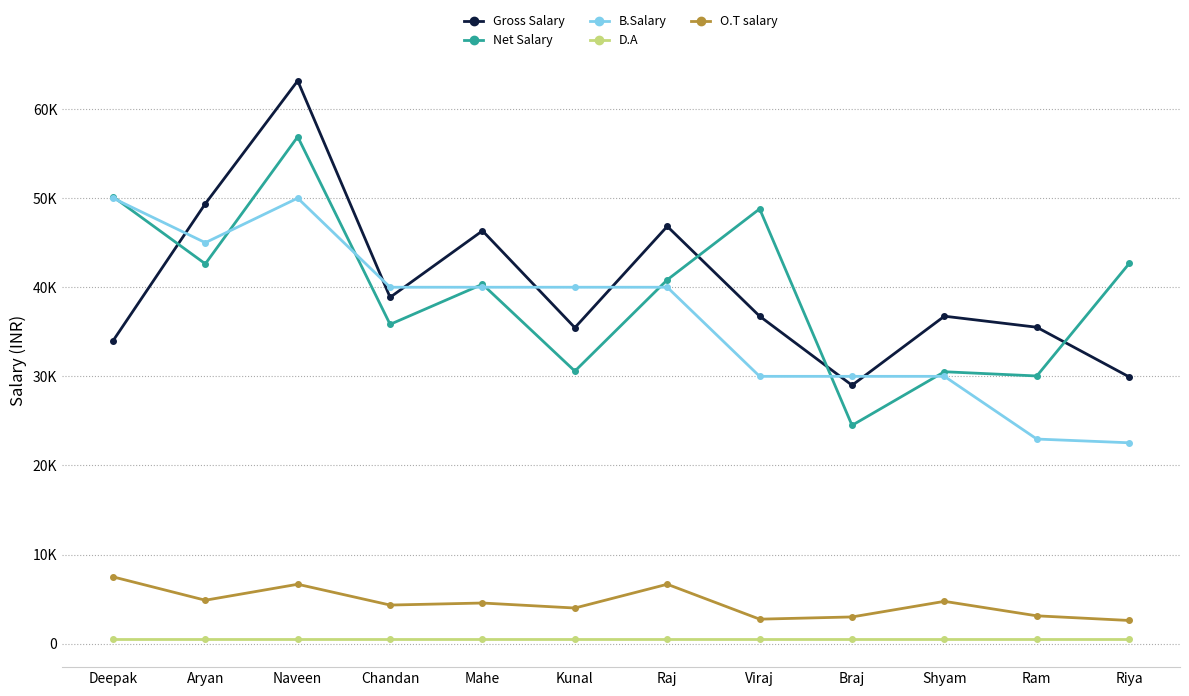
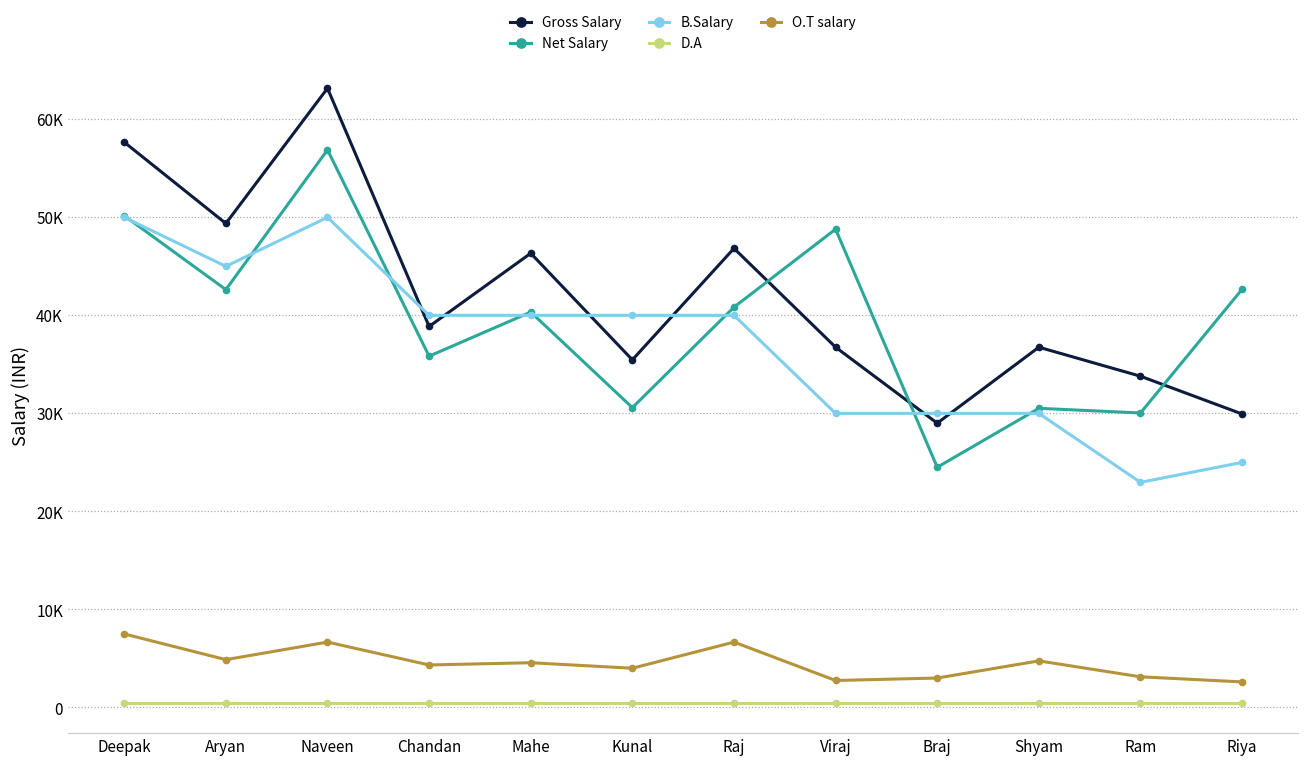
Gross Salary, Deepak: 34000 -> 58000
Gross Salary, Ram: 36000 -> 34000
B.Salary, Riya: 23000 -> 25000
